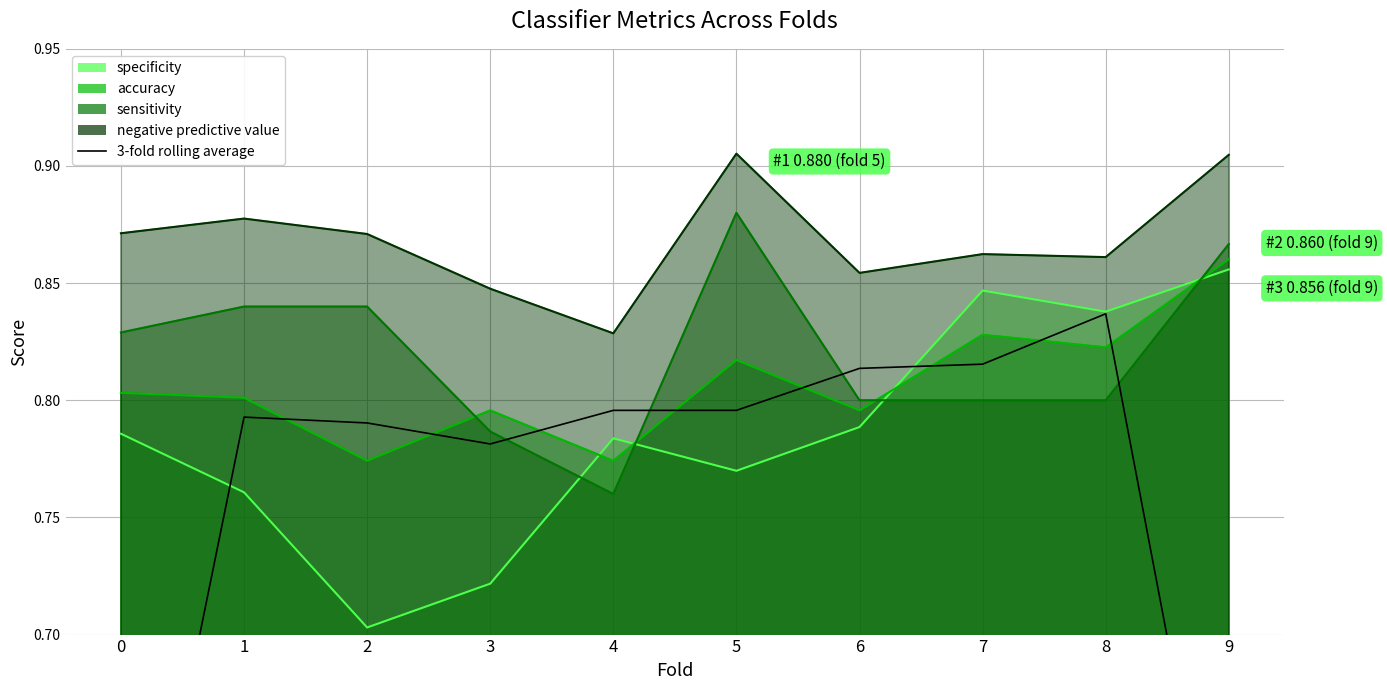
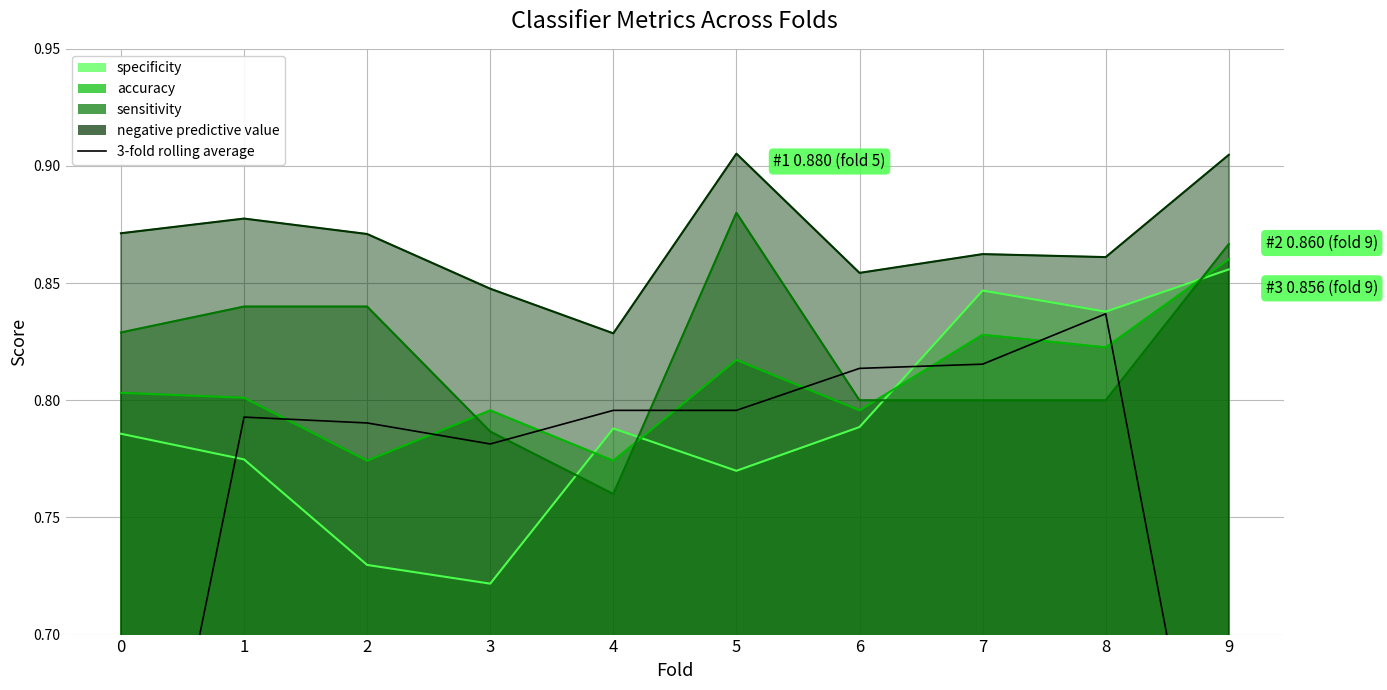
specificity, 1: 0.761 -> 0.775
specificity, 2: 0.703 -> 0.730
specificity, 4: 0.784 -> 0.788
